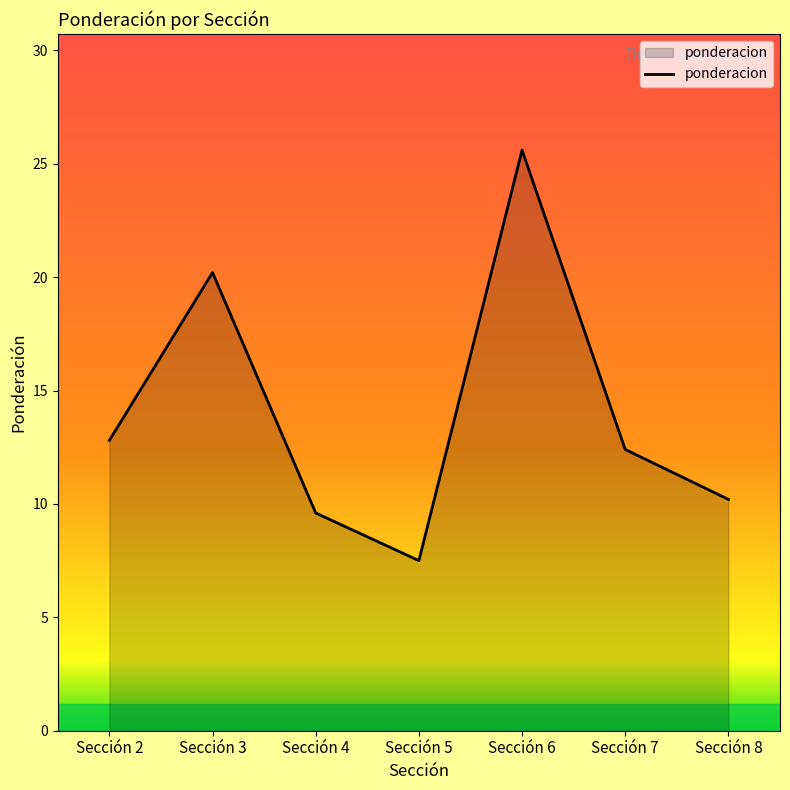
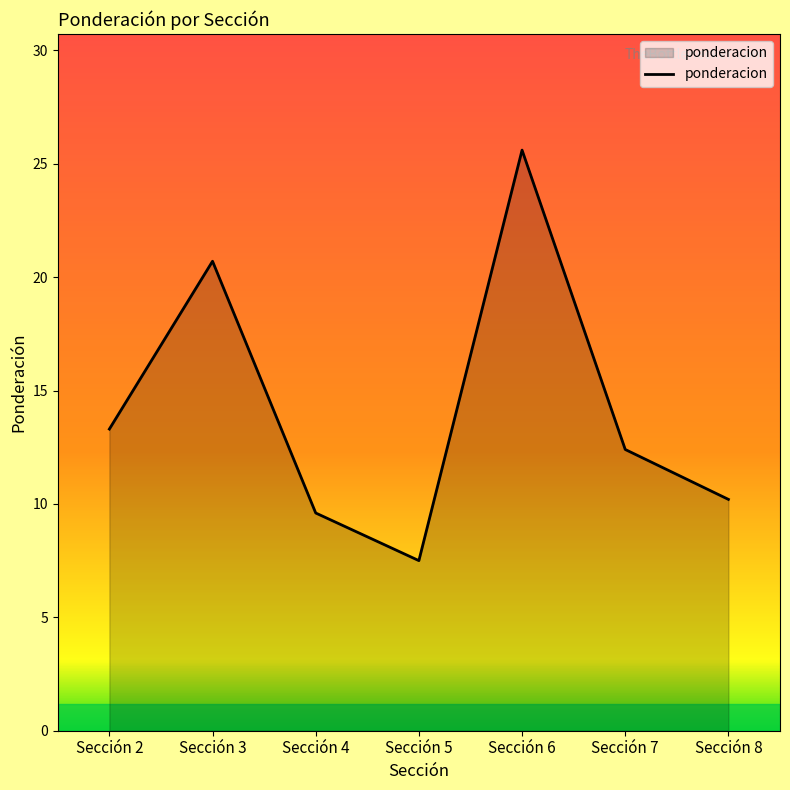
Sección 2: 12.8 -> 13.3
Sección 3: 20.2 -> 20.7
